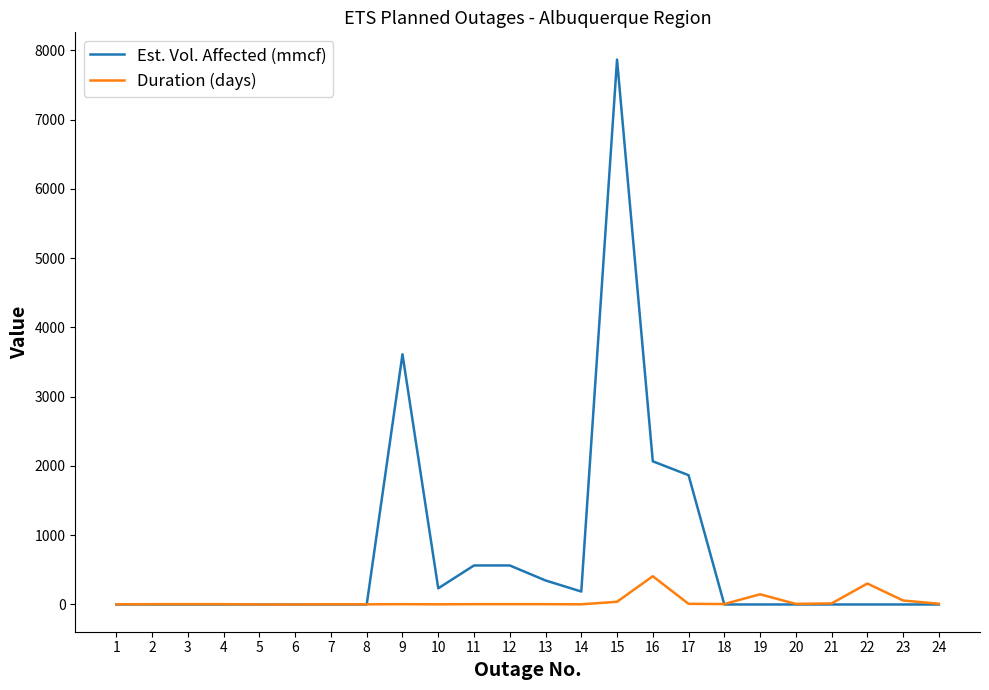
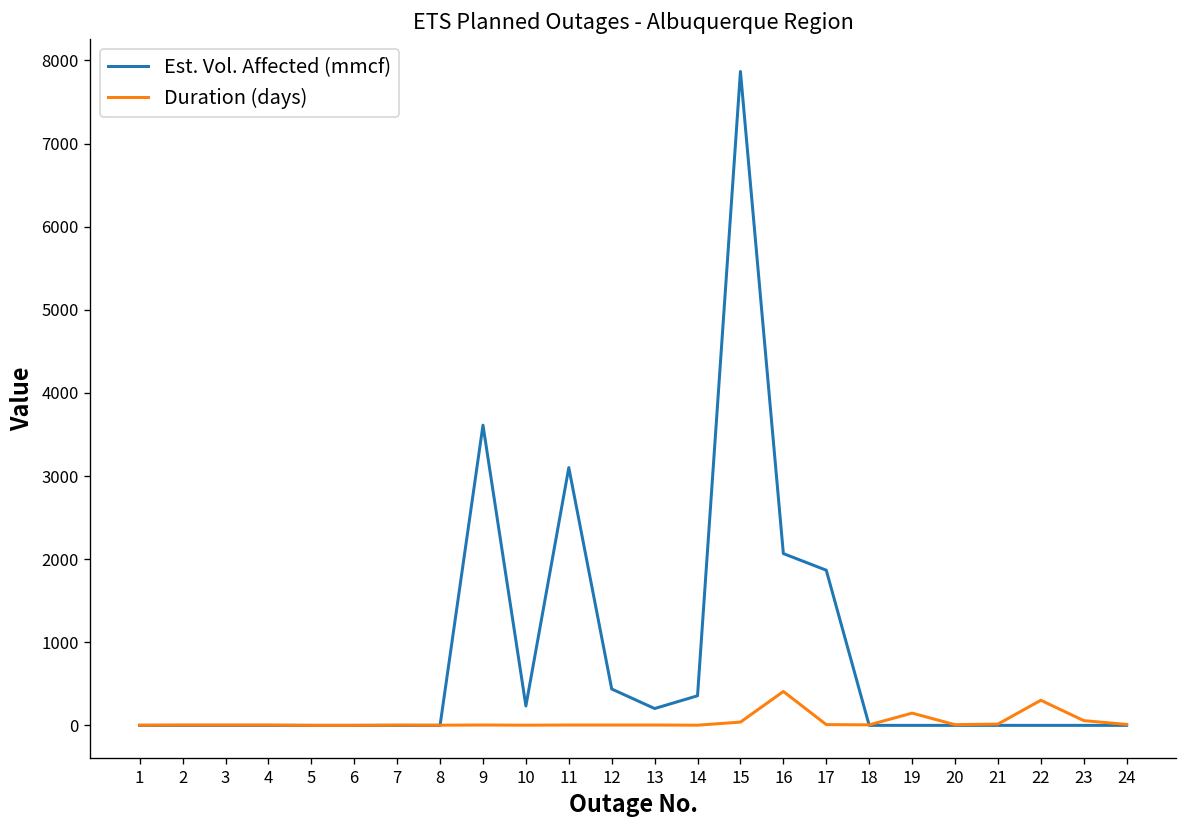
Est. Vol. Affected (mmcf), 11: 600 -> 3100
Est. Vol. Affected (mmcf), 12: 600 -> 400
Est. Vol. Affected (mmcf), 13: 300 -> 200
Est. Vol. Affected (mmcf), 14: 200 -> 400
